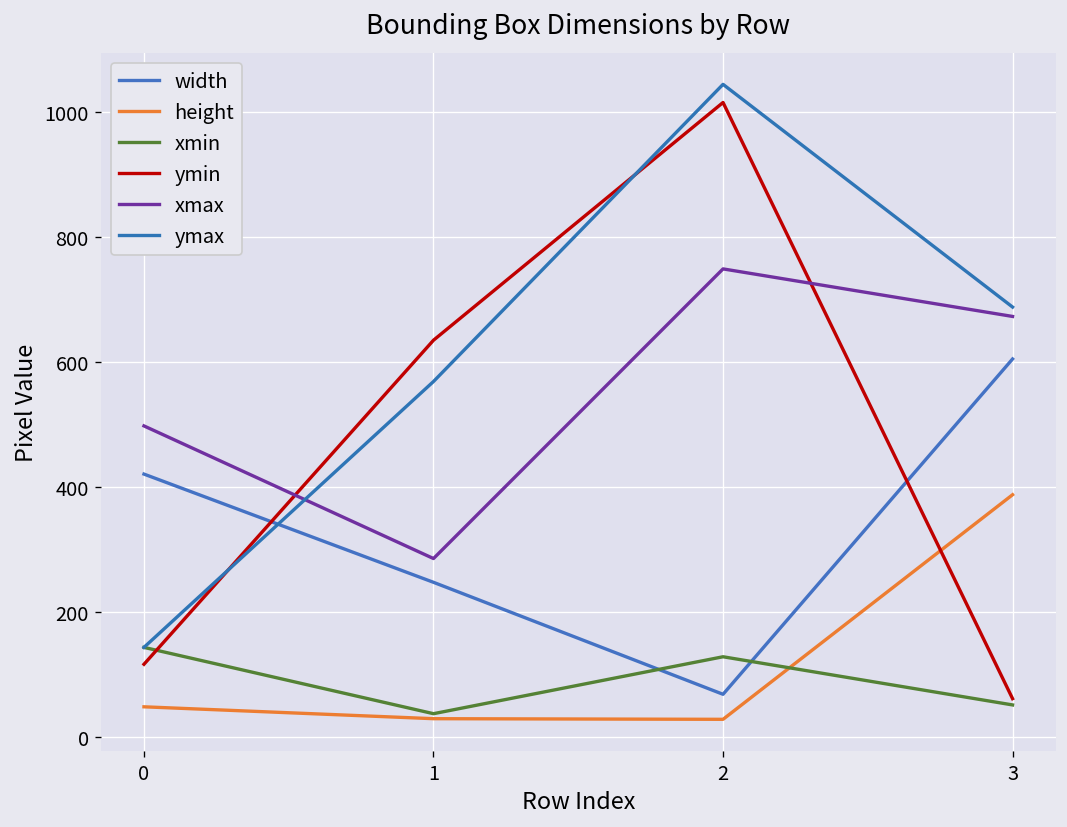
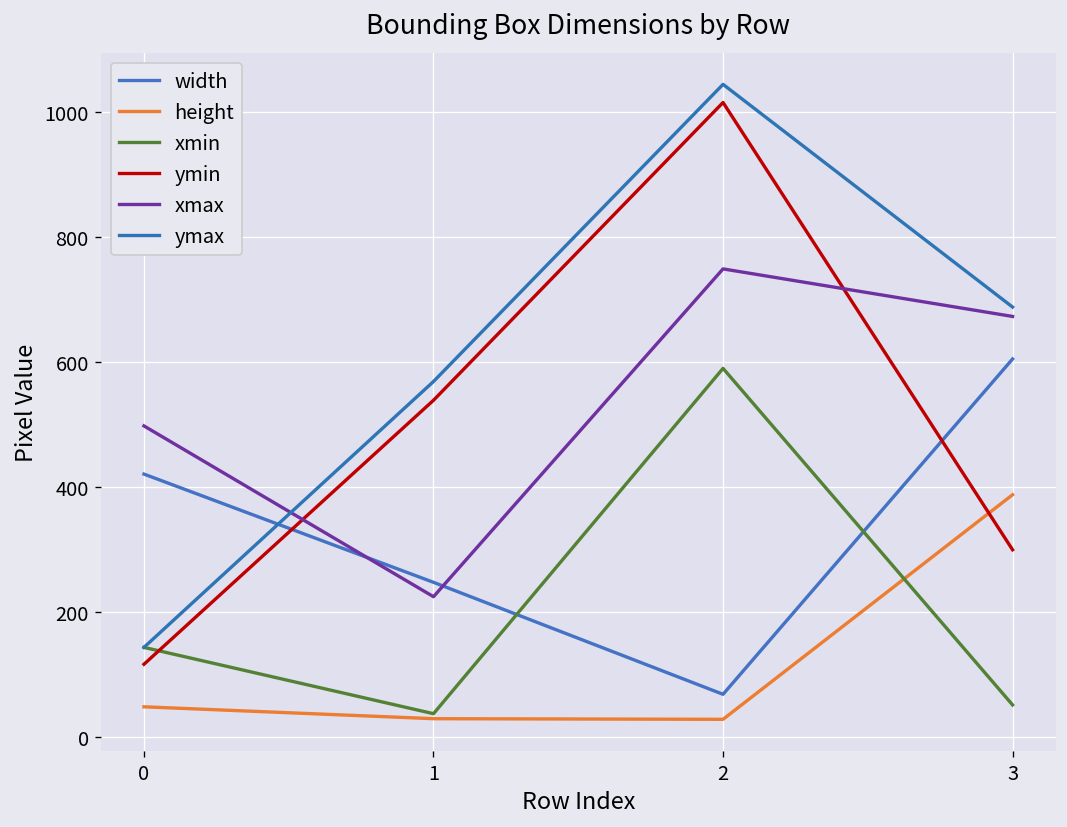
ymin, 1: 640 -> 540
xmax, 1: 290 -> 230
xmin, 2: 130 -> 590
ymin, 3: 60 -> 300
